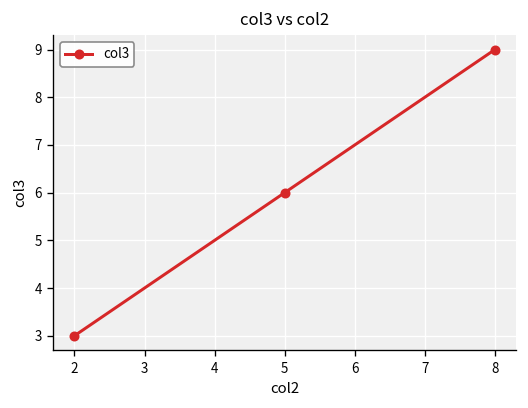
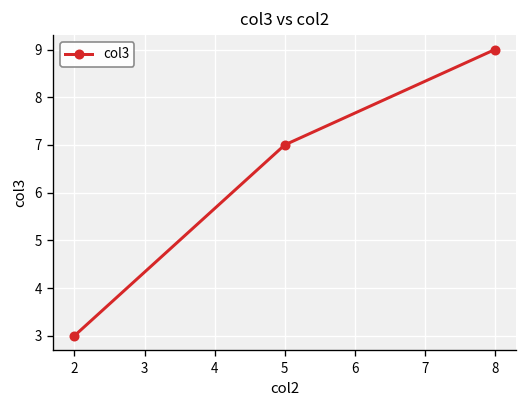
5: 6 -> 7
